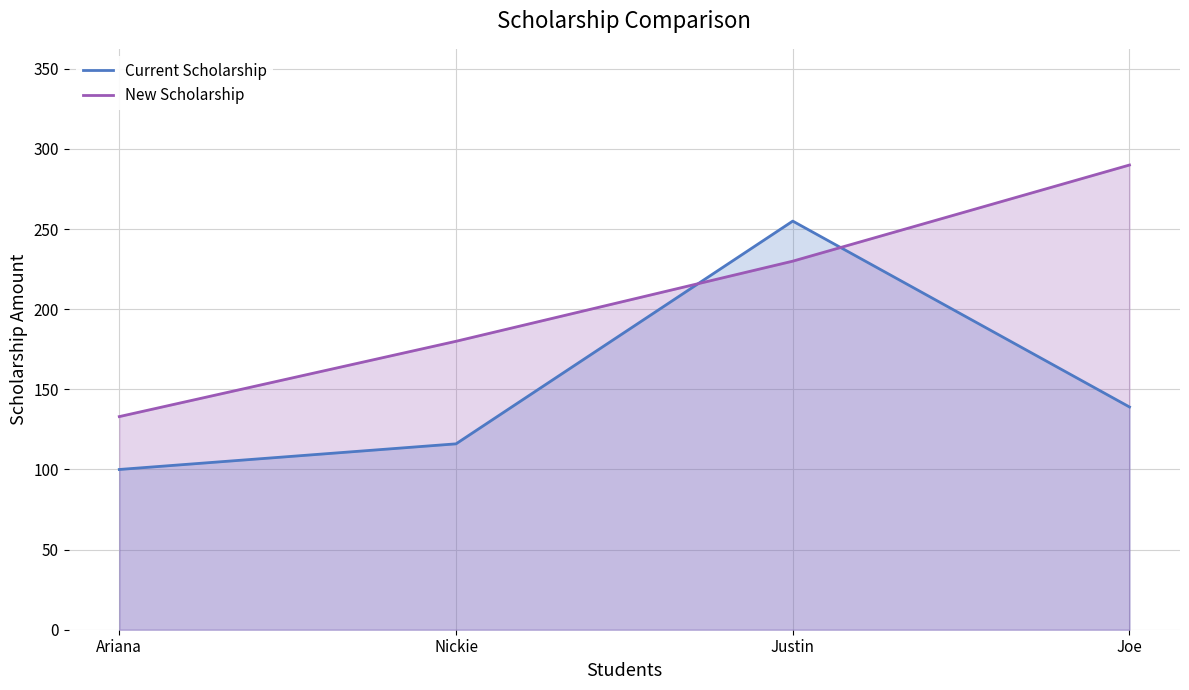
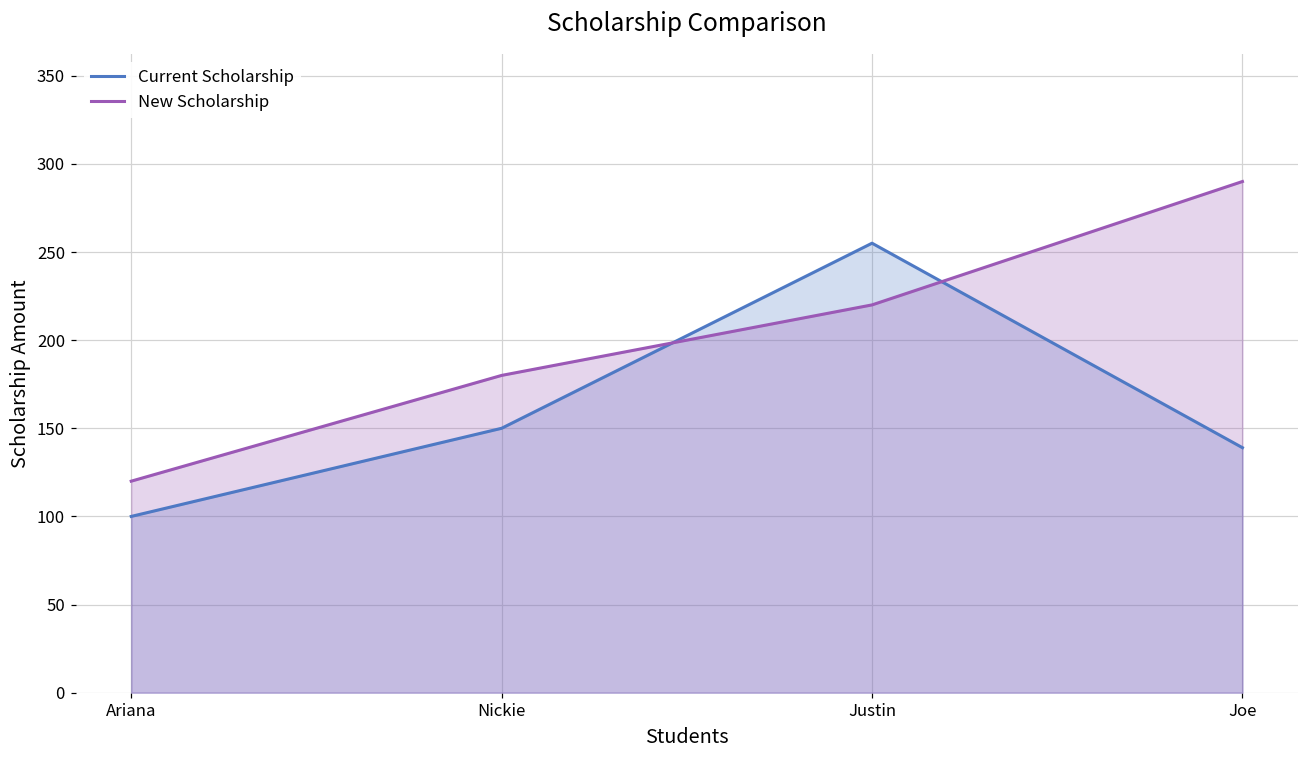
New Scholarship, Ariana: 133 -> 120
Current Scholarship, Nickie: 116 -> 150
New Scholarship, Justin: 230 -> 220
